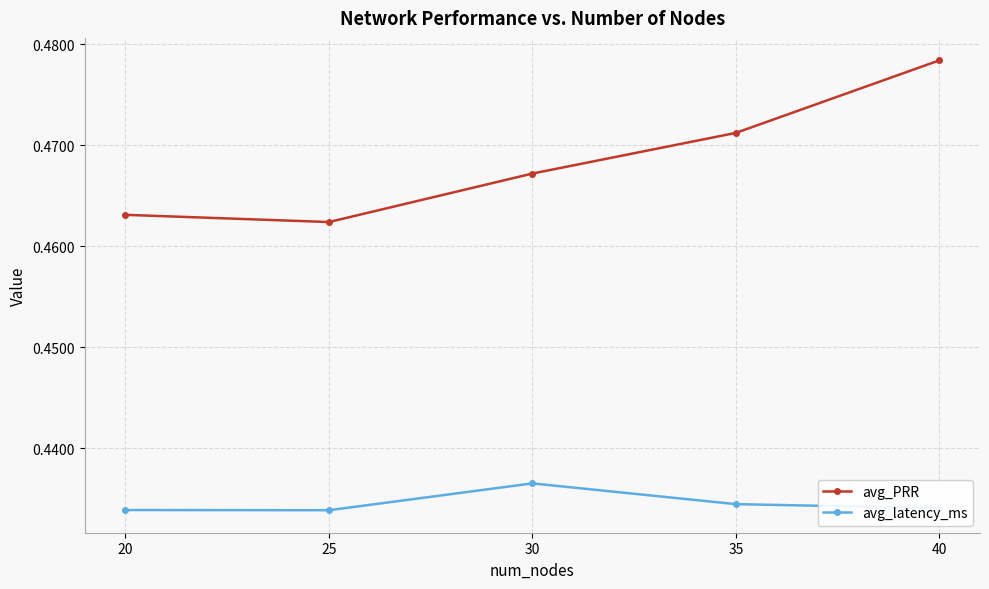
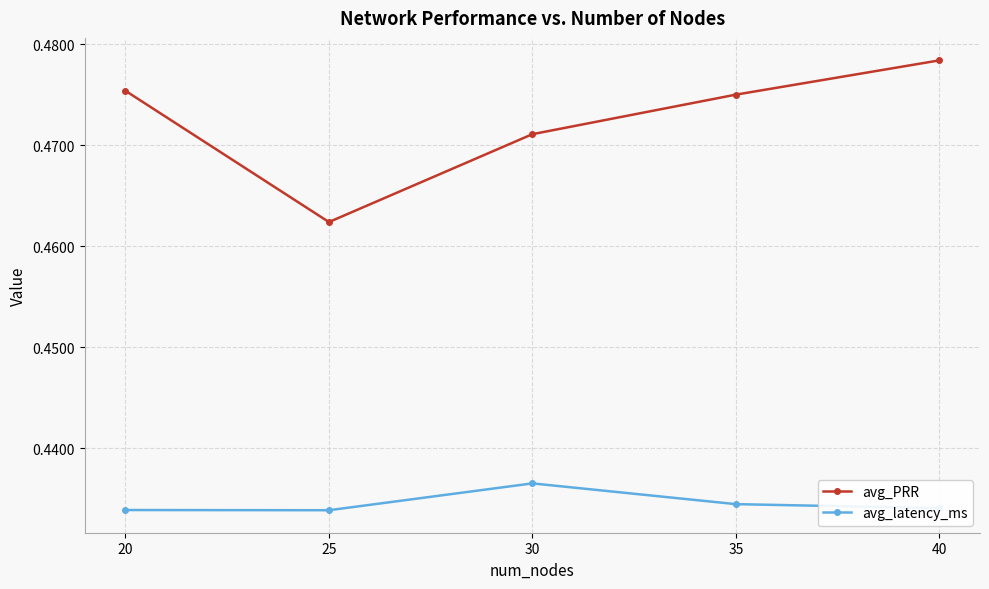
avg_PRR, 20: 0.4631 -> 0.4754
avg_PRR, 30: 0.4672 -> 0.4711
avg_PRR, 35: 0.4712 -> 0.4750
